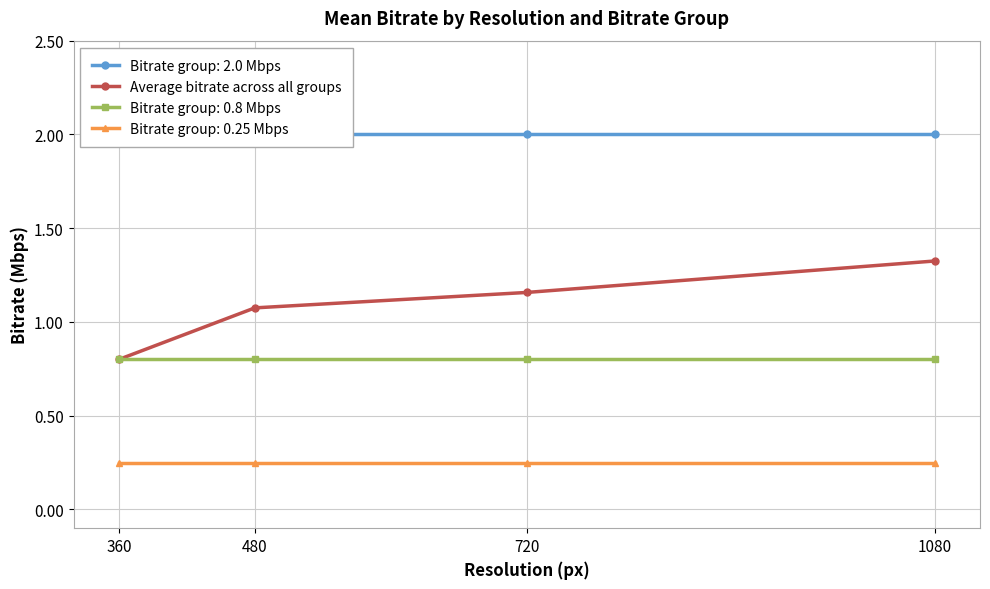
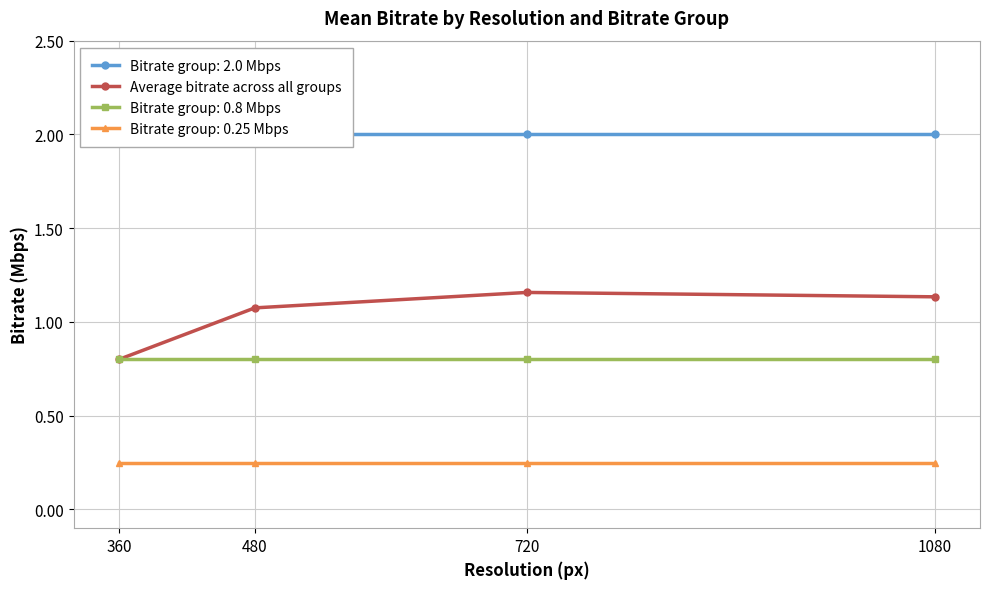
Average bitrate across all groups, 1080: 1.33 -> 1.13
